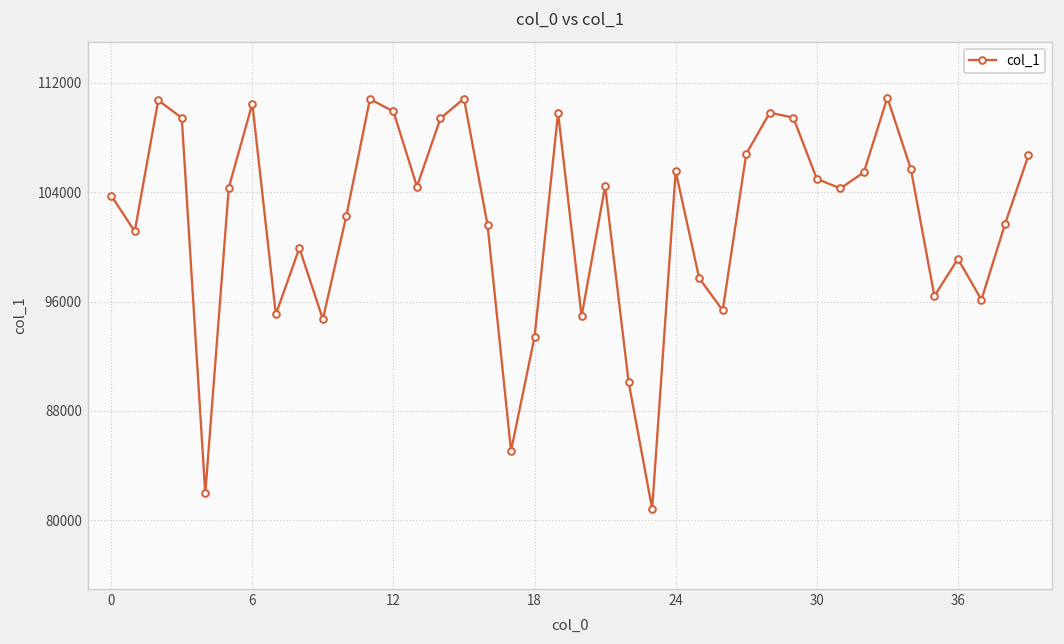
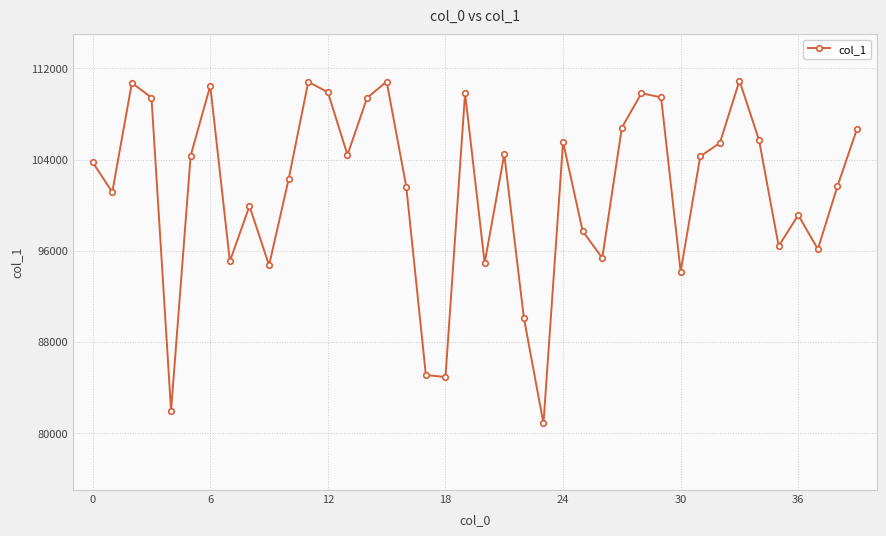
18: 93400 -> 84900
30: 105000 -> 94200
